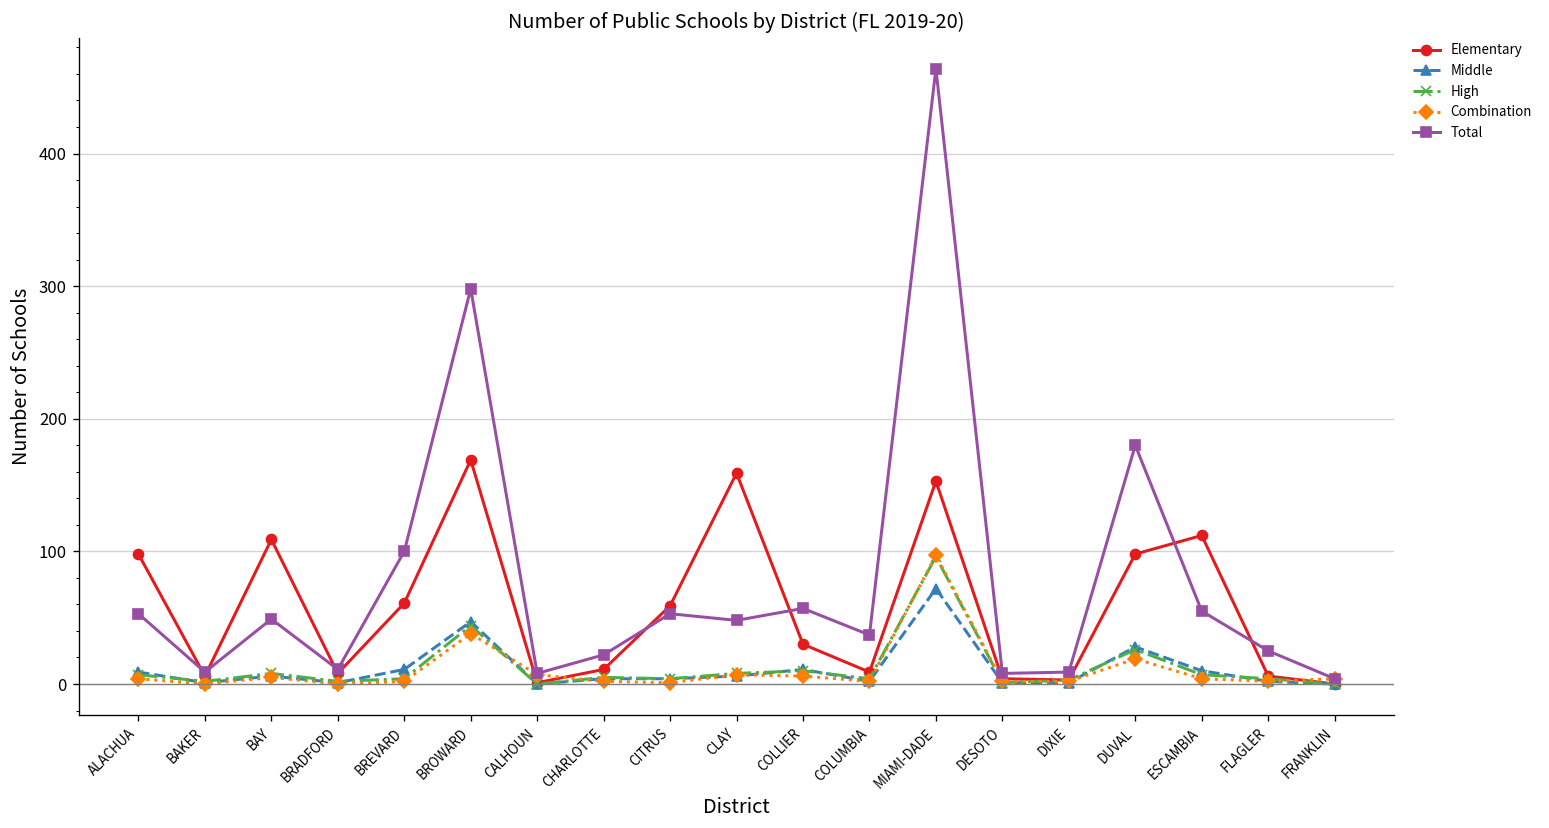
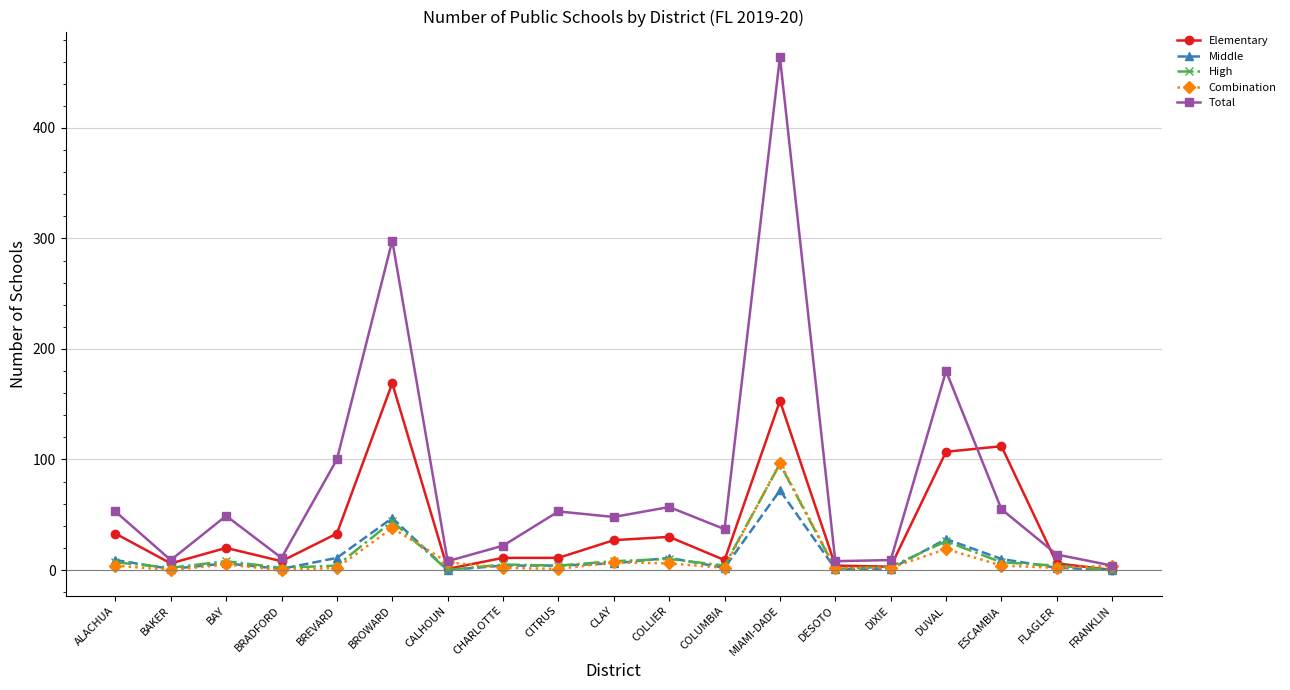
Elementary, ALACHUA: 98 -> 33
Elementary, BAY: 109 -> 20
Elementary, BREVARD: 61 -> 33
Elementary, CITRUS: 59 -> 11
Elementary, CLAY: 159 -> 27
Elementary, DUVAL: 98 -> 107
Total, FLAGLER: 25 -> 14
